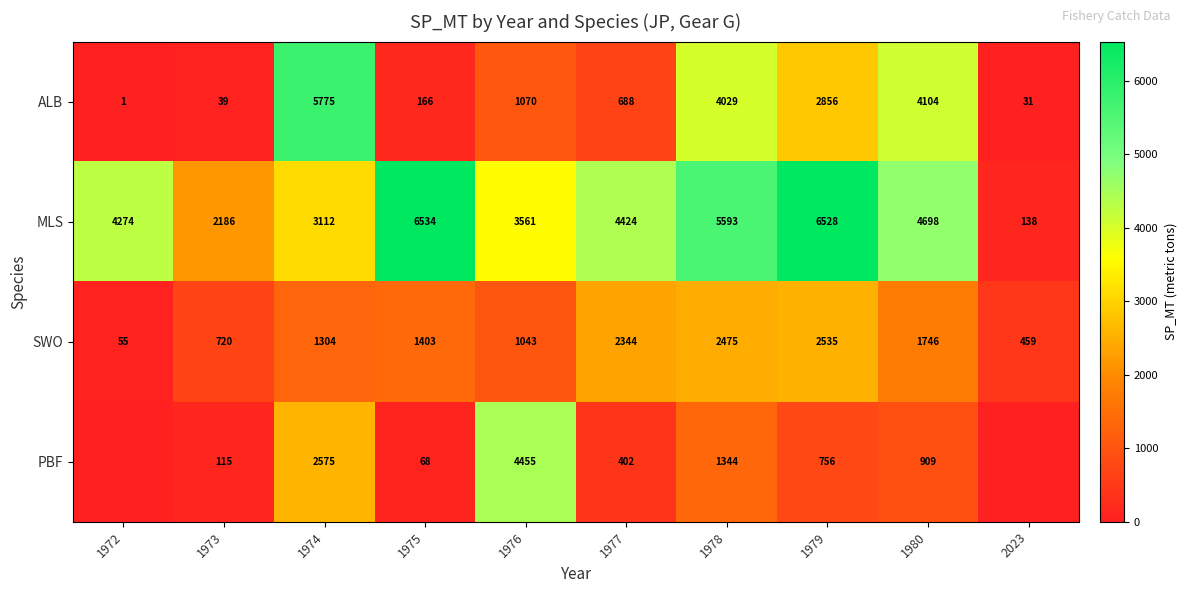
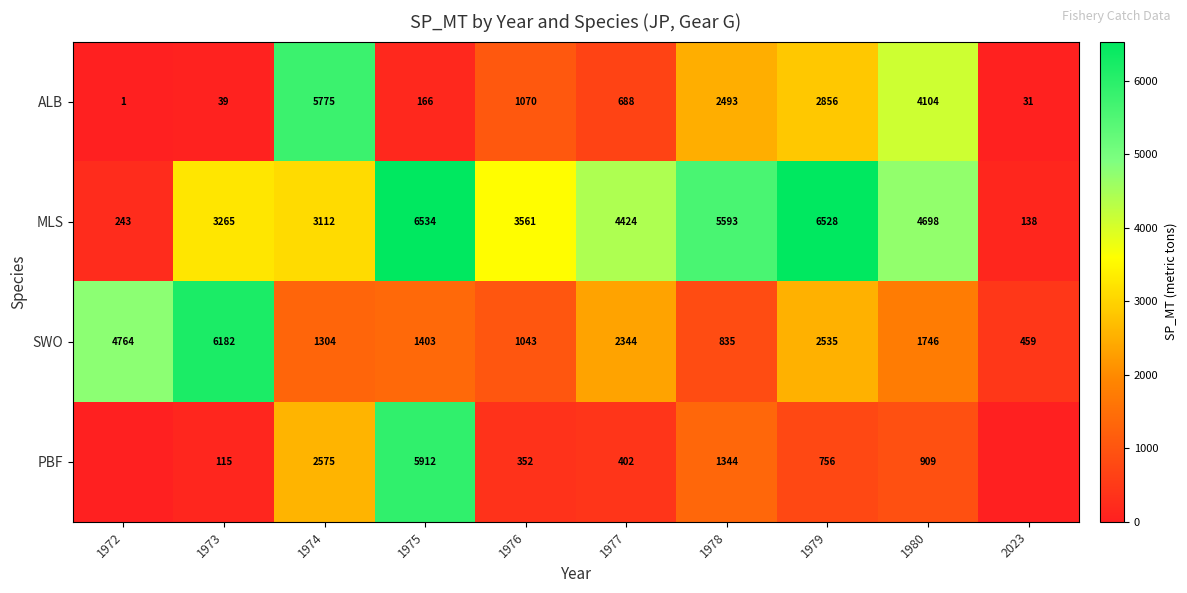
ALB, 1978: 4029 -> 2493
MLS, 1972: 4274 -> 243
MLS, 1973: 2186 -> 3265
SWO, 1972: 55 -> 4764
SWO, 1973: 720 -> 6182
SWO, 1978: 2475 -> 835
PBF, 1975: 68 -> 5912
PBF, 1976: 4455 -> 352
